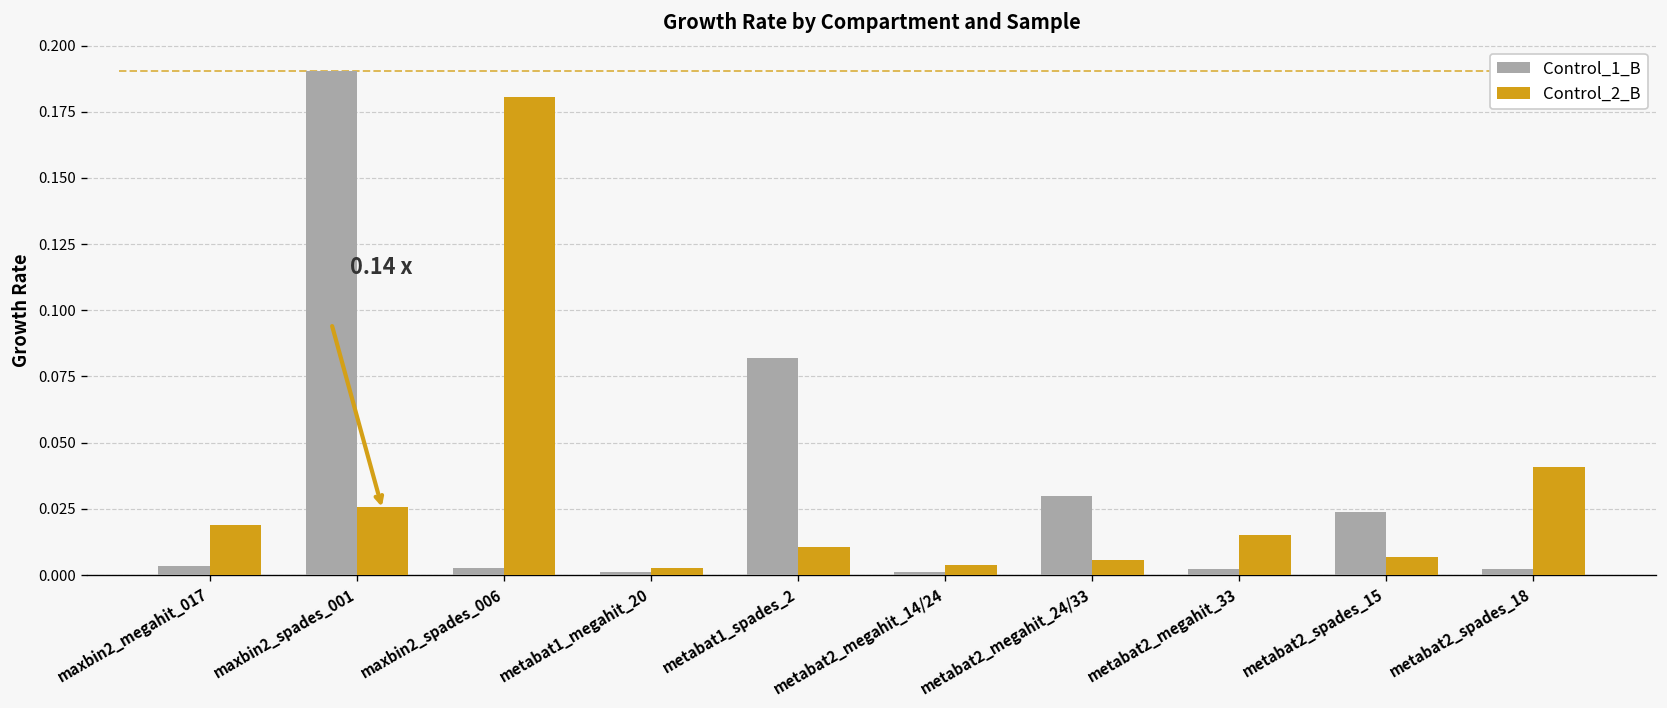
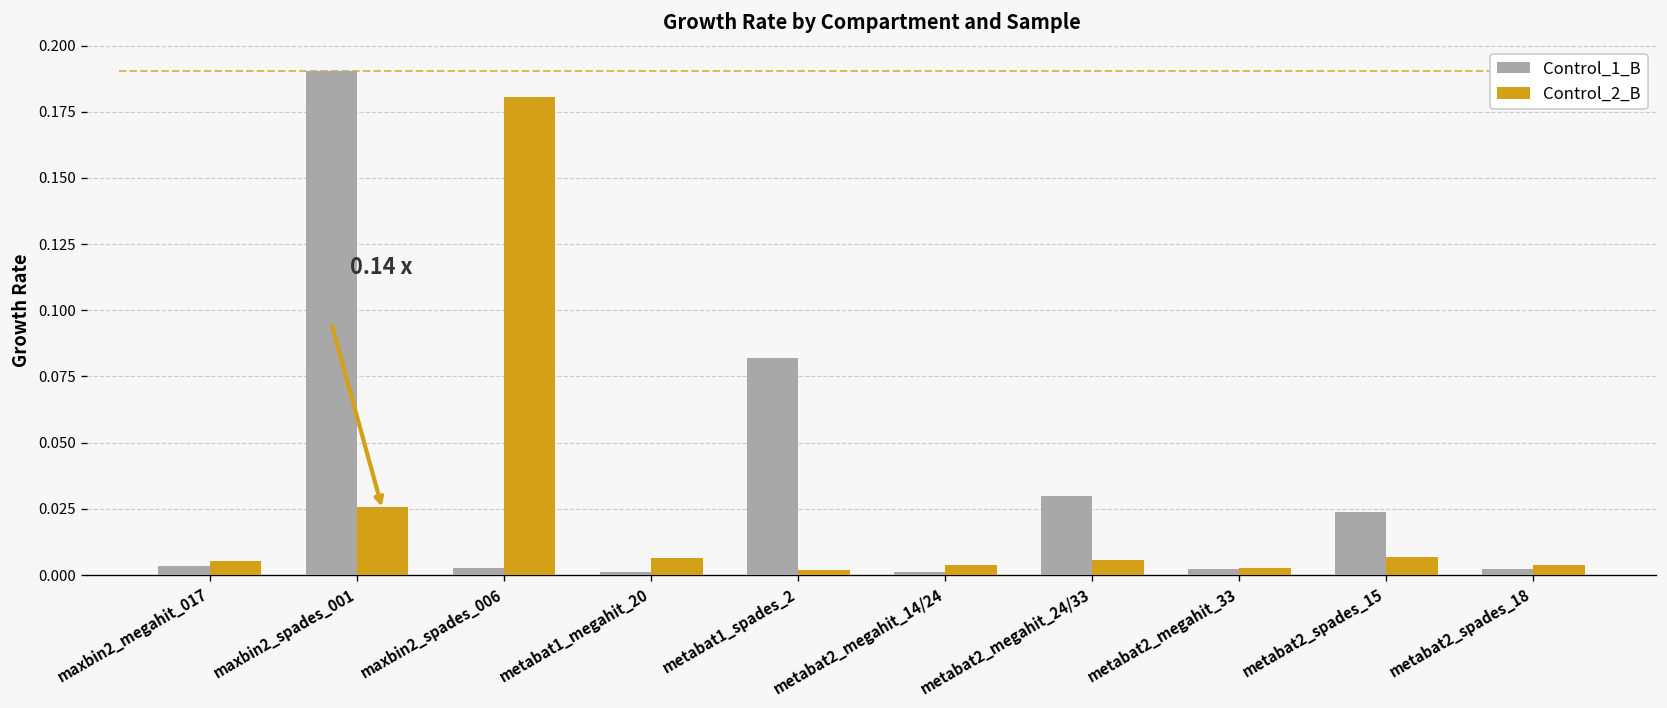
Control_2_B, maxbin2_megahit_017: 0.019 -> 0.005
Control_2_B, metabat1_megahit_20: 0.003 -> 0.007
Control_2_B, metabat1_spades_2: 0.011 -> 0.002
Control_2_B, metabat2_megahit_33: 0.015 -> 0.003
Control_2_B, metabat2_spades_18: 0.041 -> 0.004
